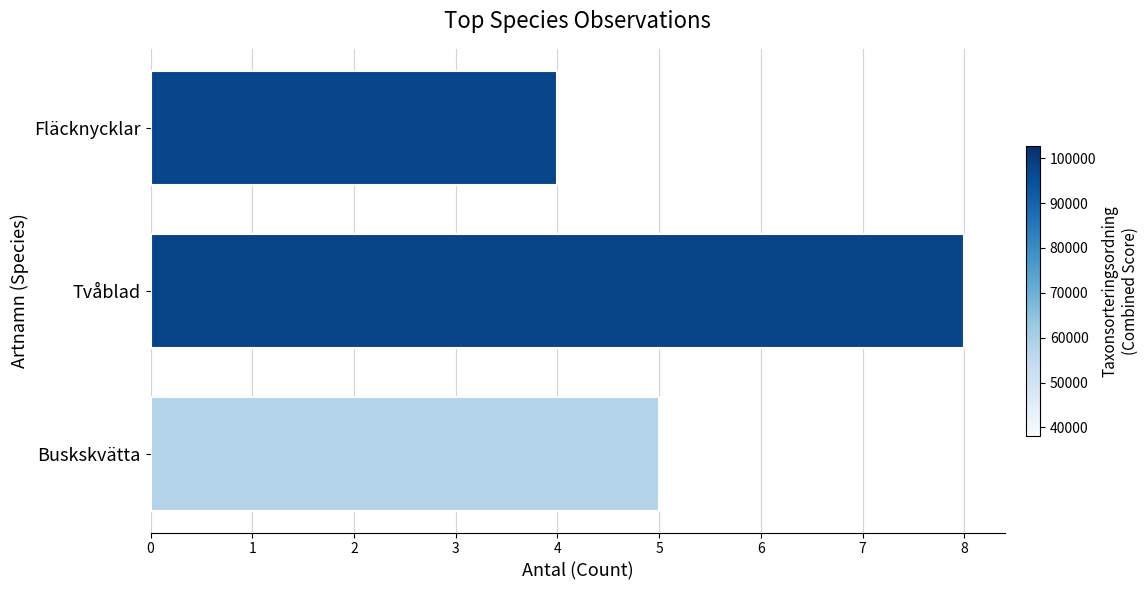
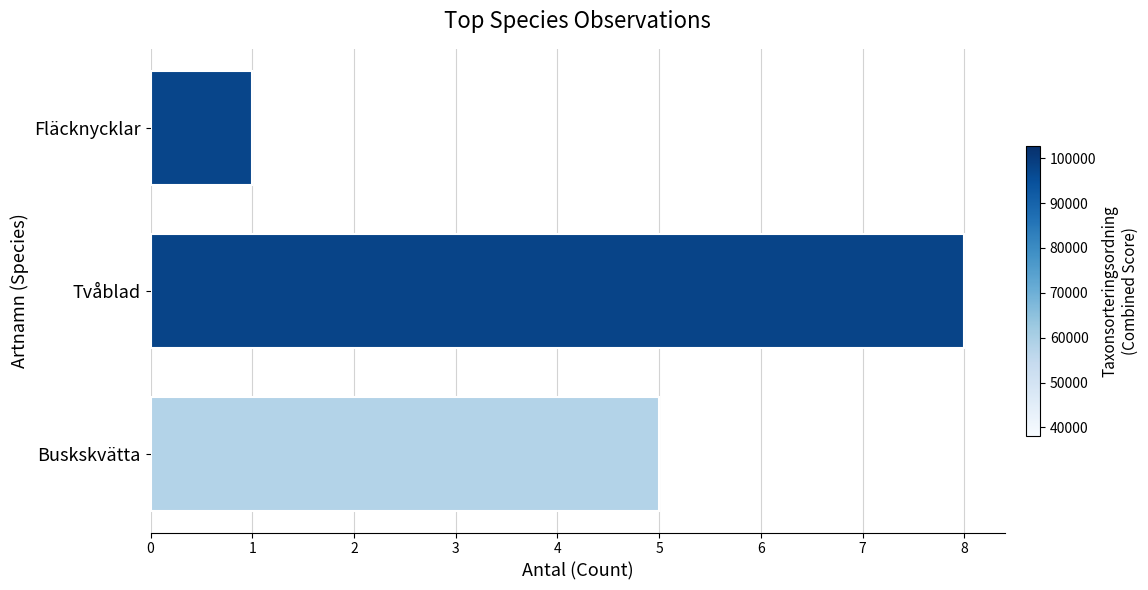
Fläcknycklar: 4 -> 1
